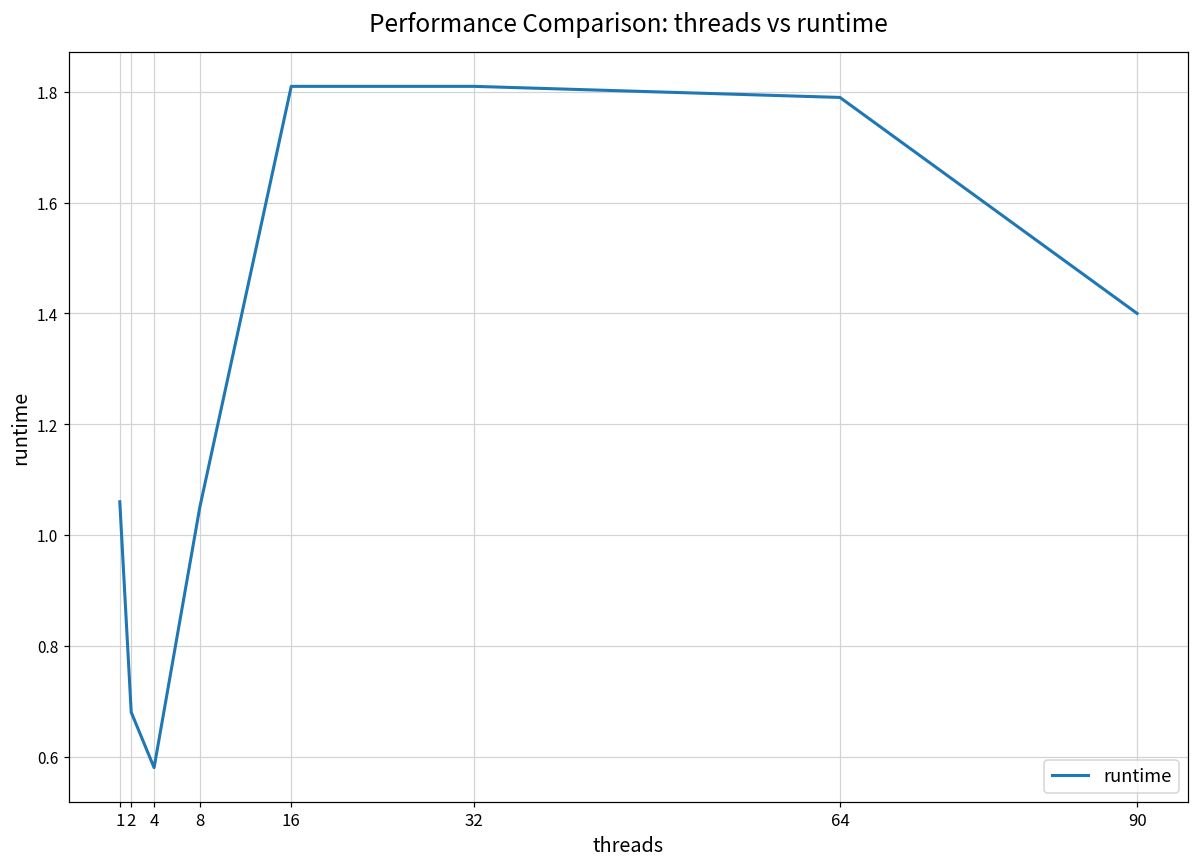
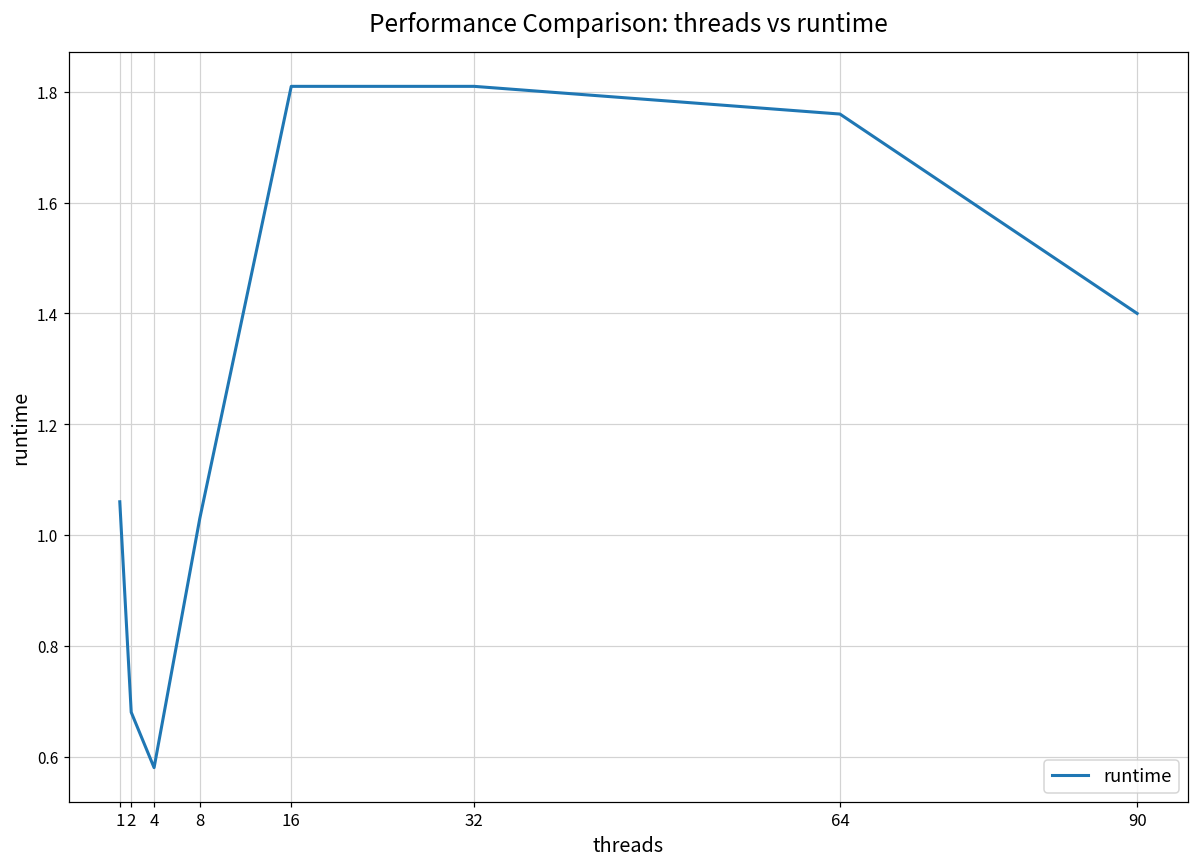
8: 1.05 -> 1.03
64: 1.79 -> 1.76
